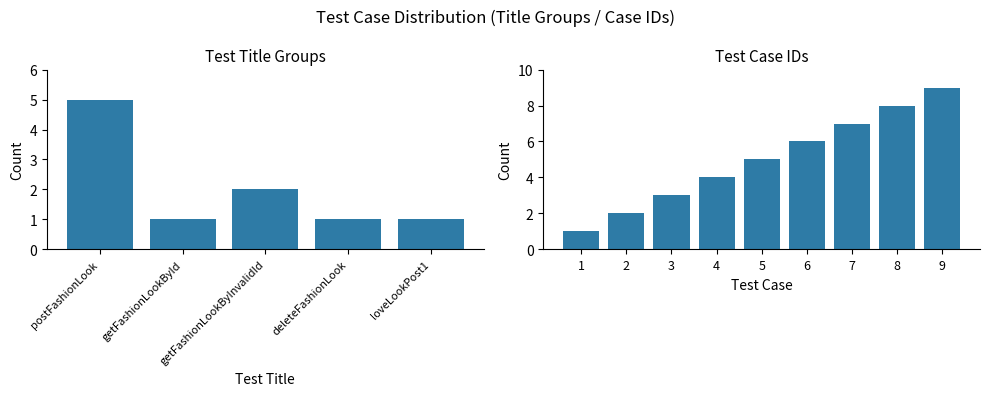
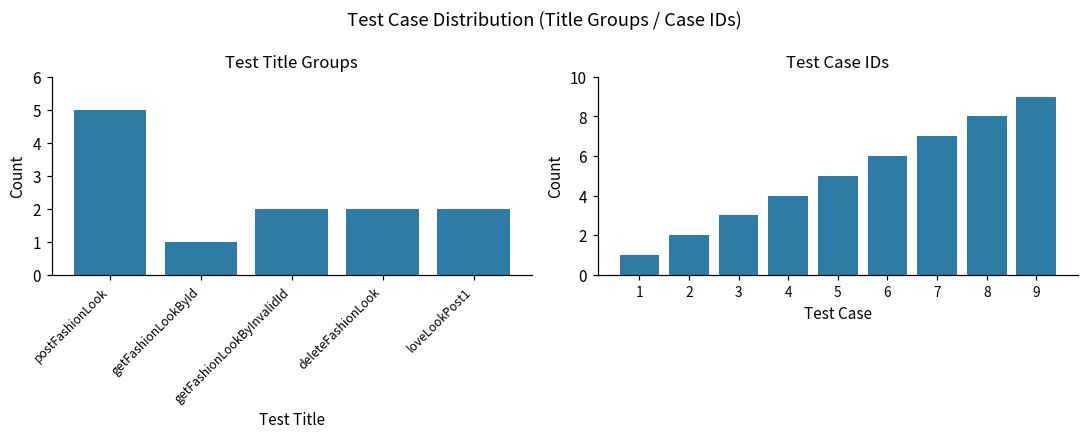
Test Title Groups, deleteFashionLook: 1 -> 2
Test Title Groups, loveLookPost1: 1 -> 2
